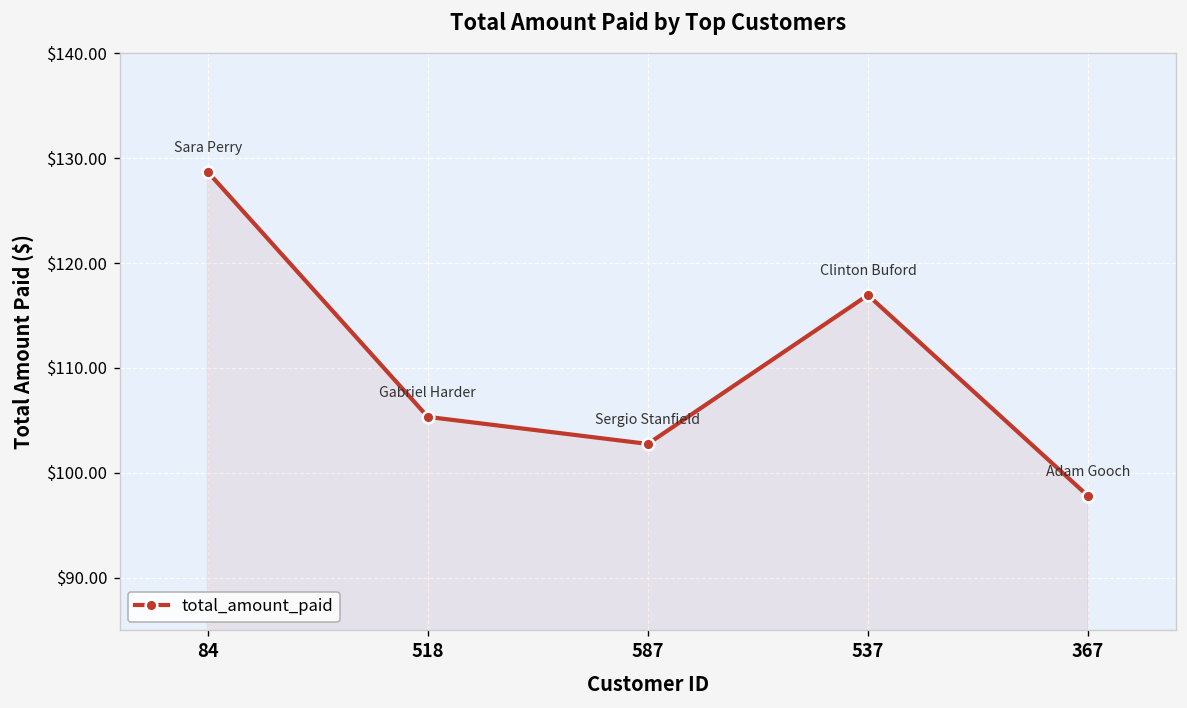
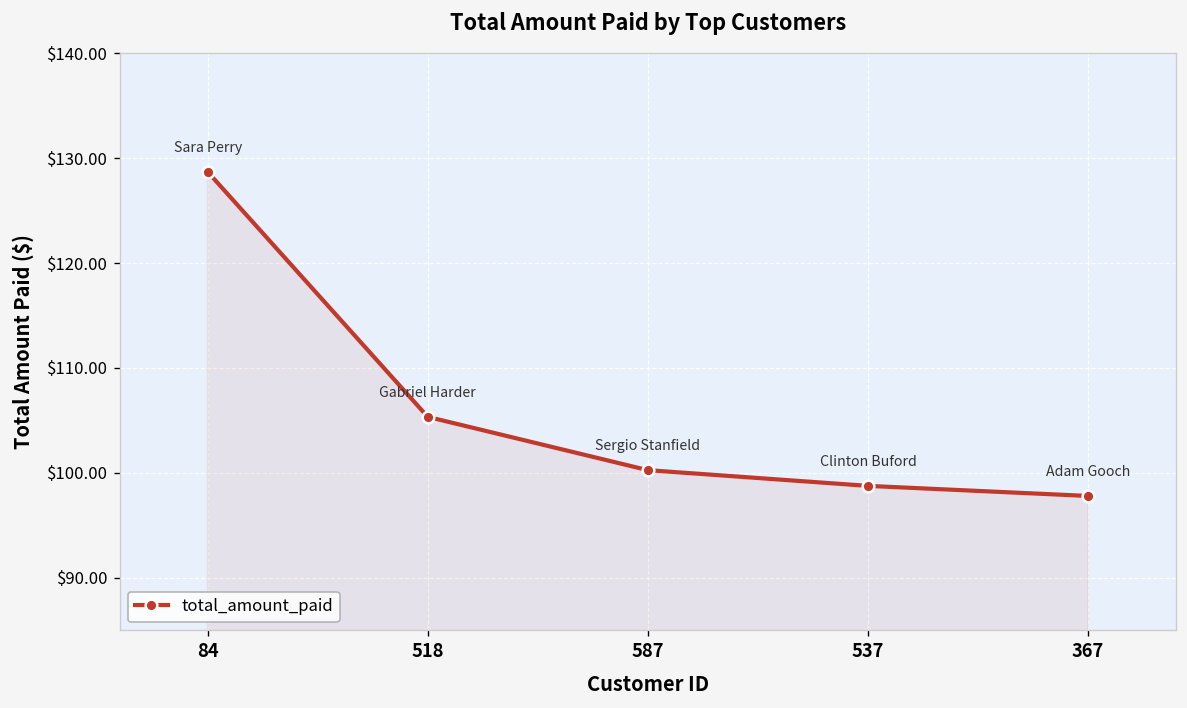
587: $103 -> $100
537: $117 -> $99
